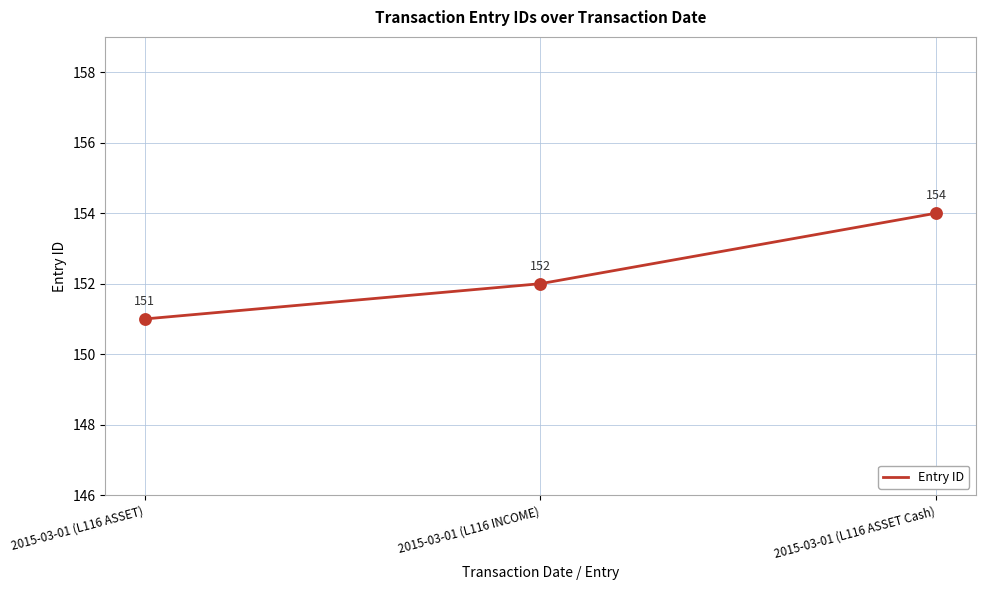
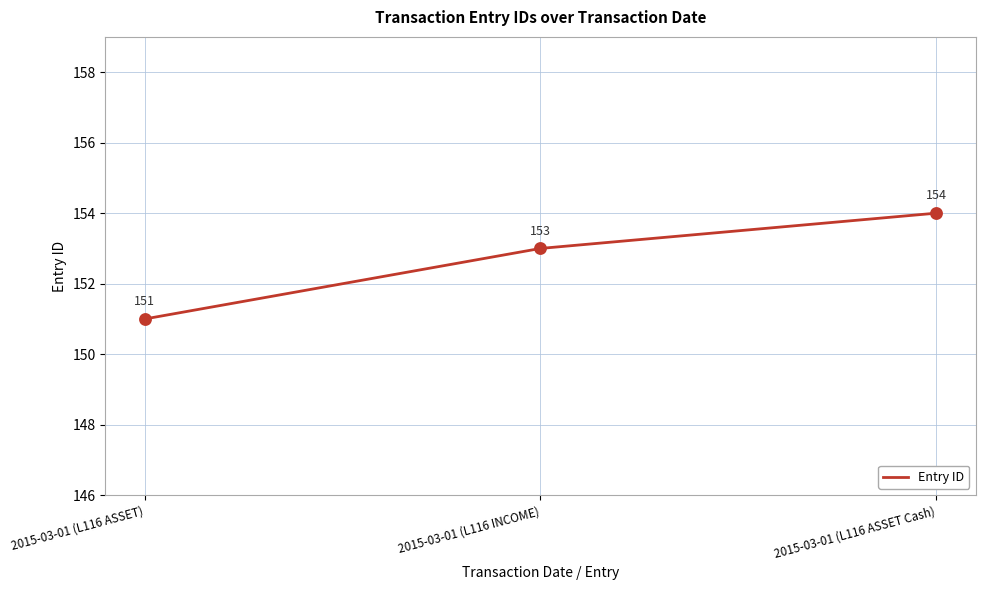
2015-03-01 (L116 INCOME): 152 -> 153
